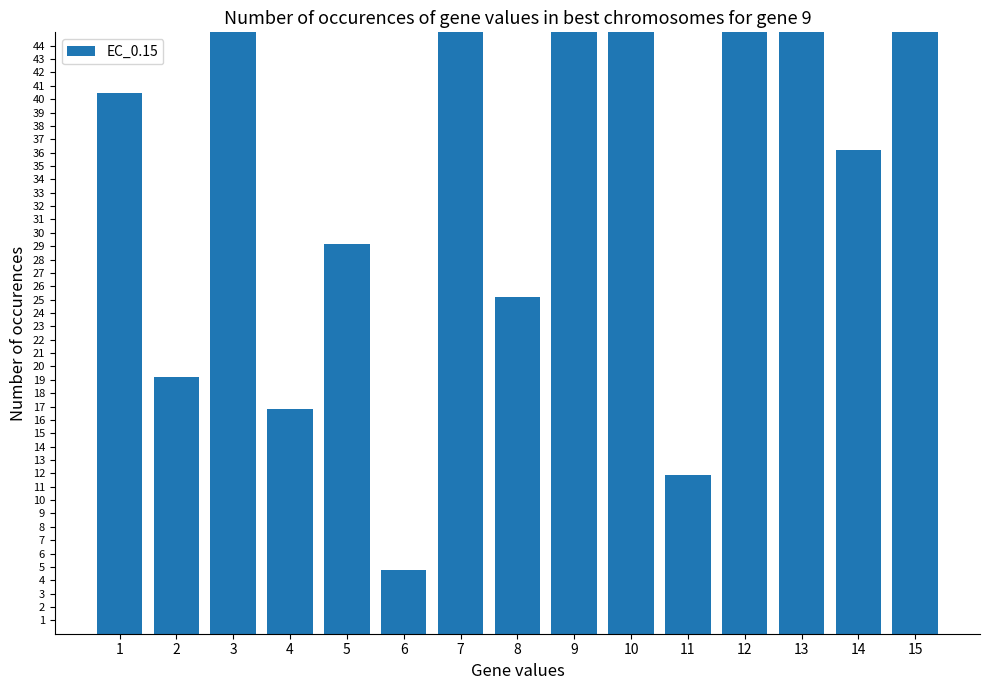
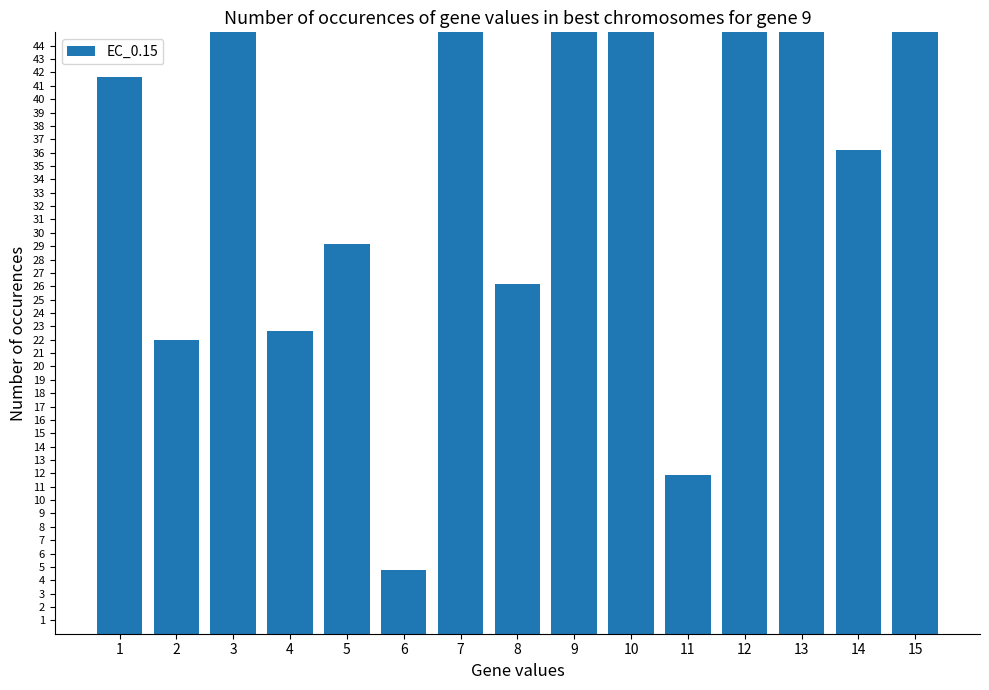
1: 40.4 -> 41.7
2: 19.2 -> 22.0
4: 16.8 -> 22.7
8: 25.2 -> 26.2
